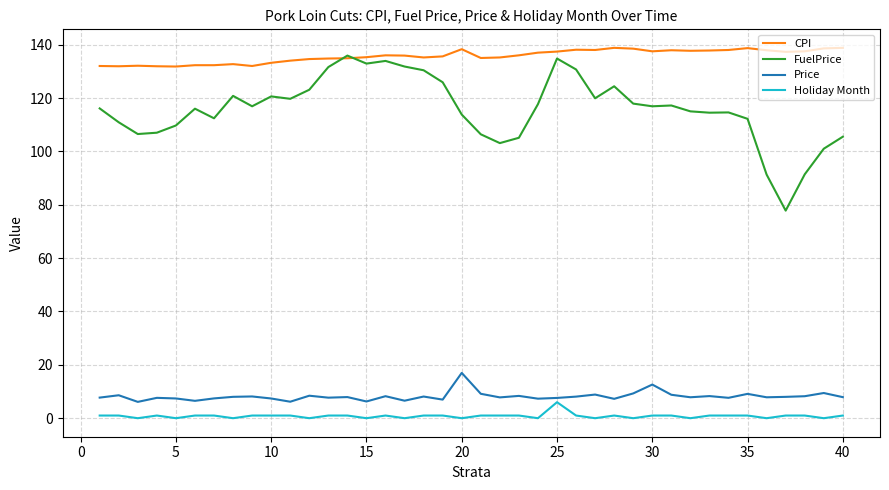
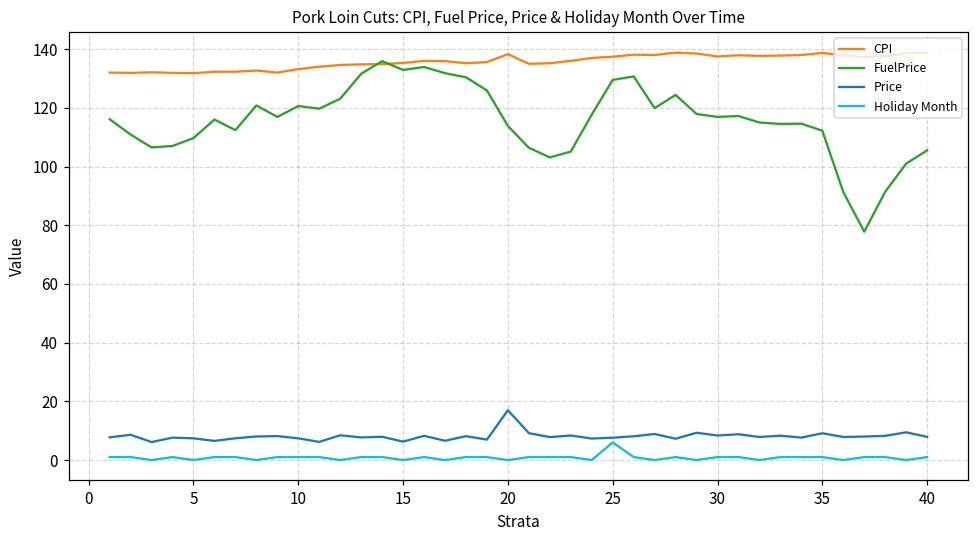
FuelPrice, 25: 135 -> 130
Price, 30: 13 -> 8
